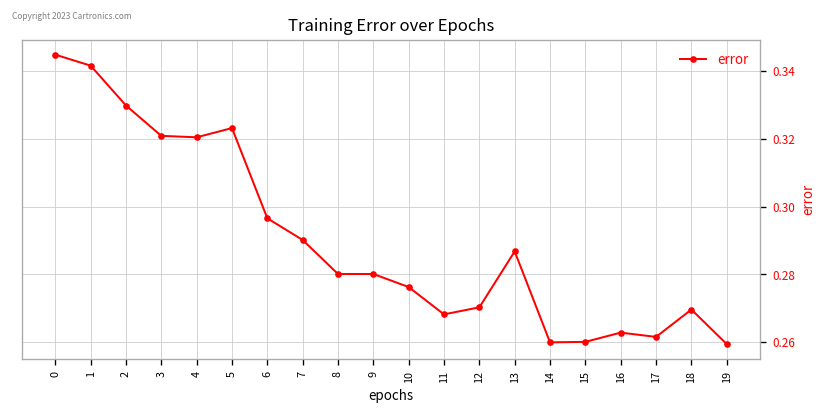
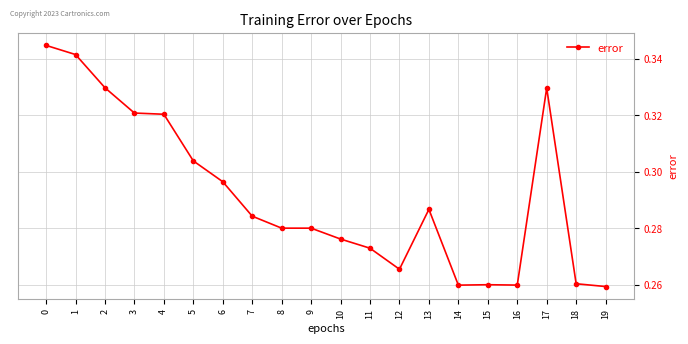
5: 0.323 -> 0.304
7: 0.290 -> 0.284
11: 0.268 -> 0.273
12: 0.270 -> 0.266
16: 0.263 -> 0.260
17: 0.262 -> 0.330
18: 0.270 -> 0.260
